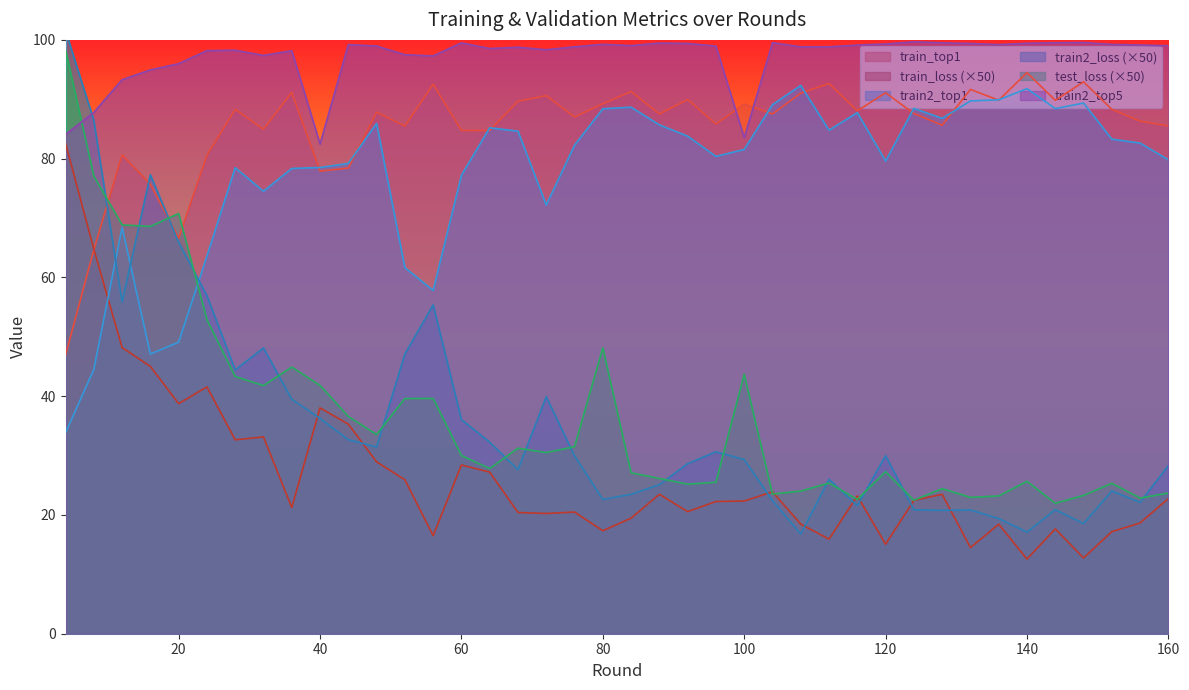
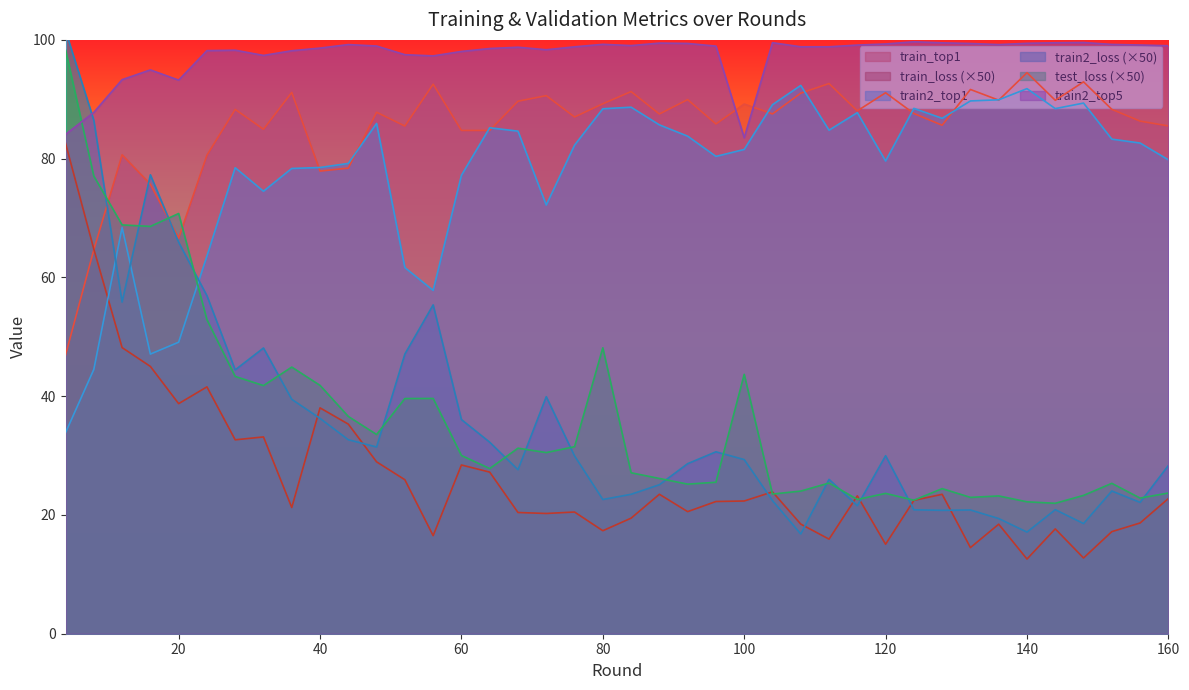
train2_top5, 20: 96 -> 93
train2_top5, 40: 82 -> 99
train2_top5, 60: 100 -> 98
test_loss (×50), 120: 27 -> 24
test_loss (×50), 140: 26 -> 22
